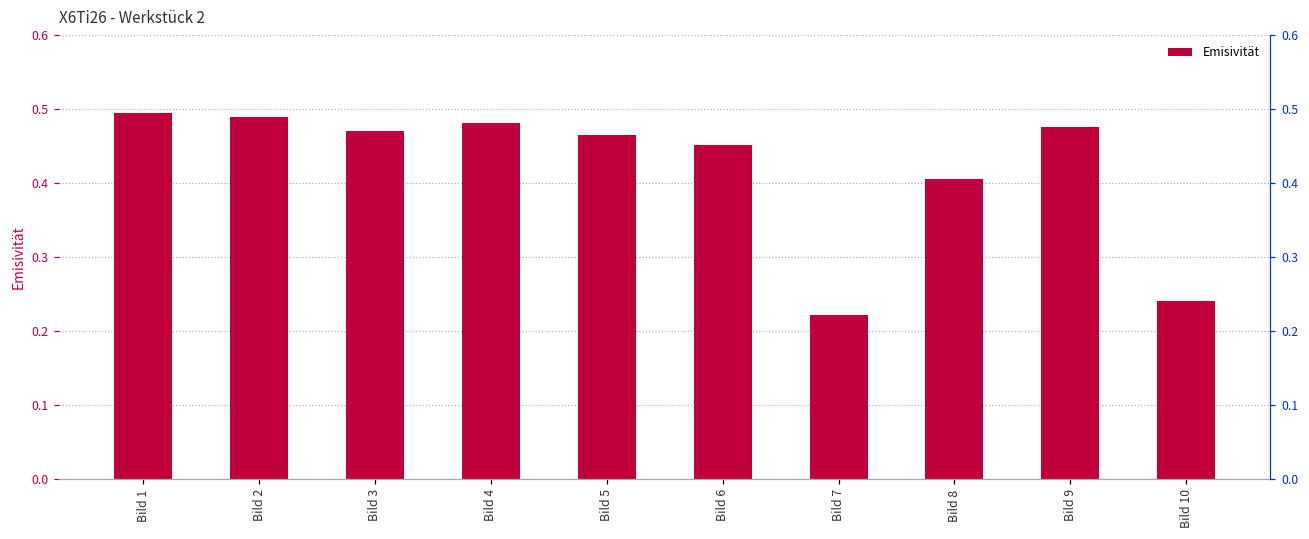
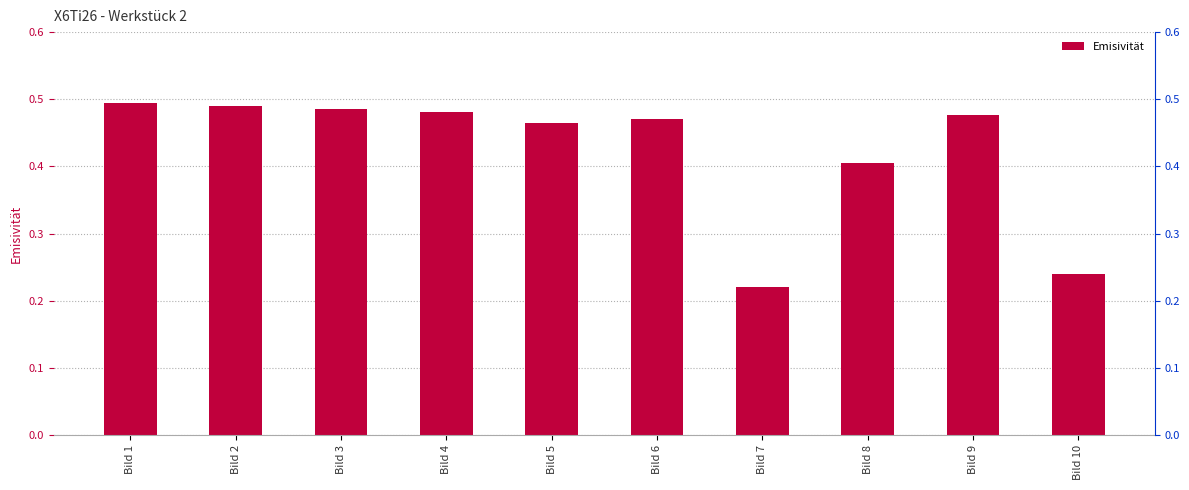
Bild 3: 0.47 -> 0.49
Bild 6: 0.45 -> 0.47
